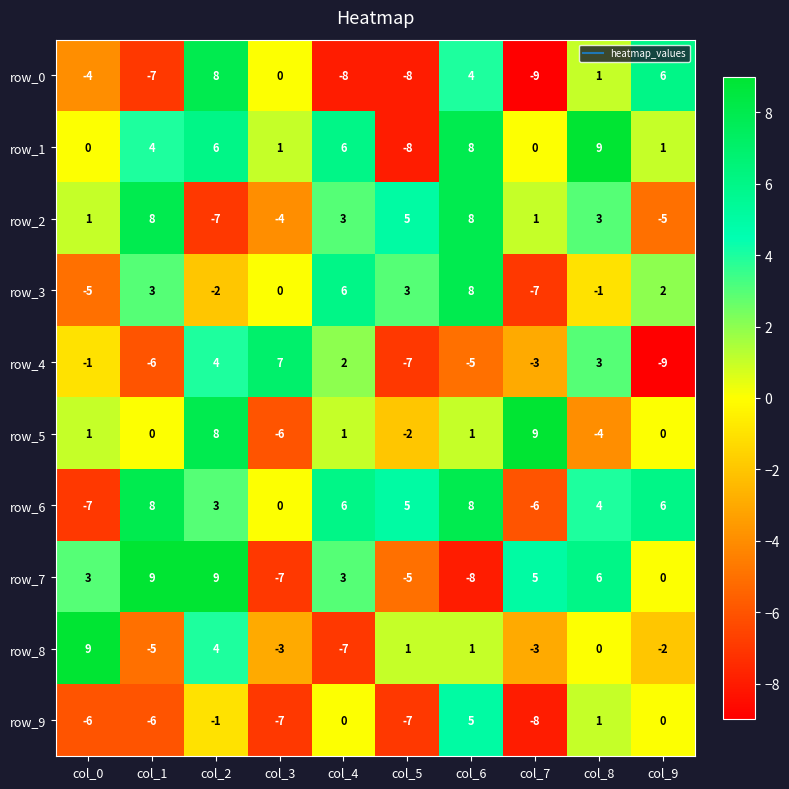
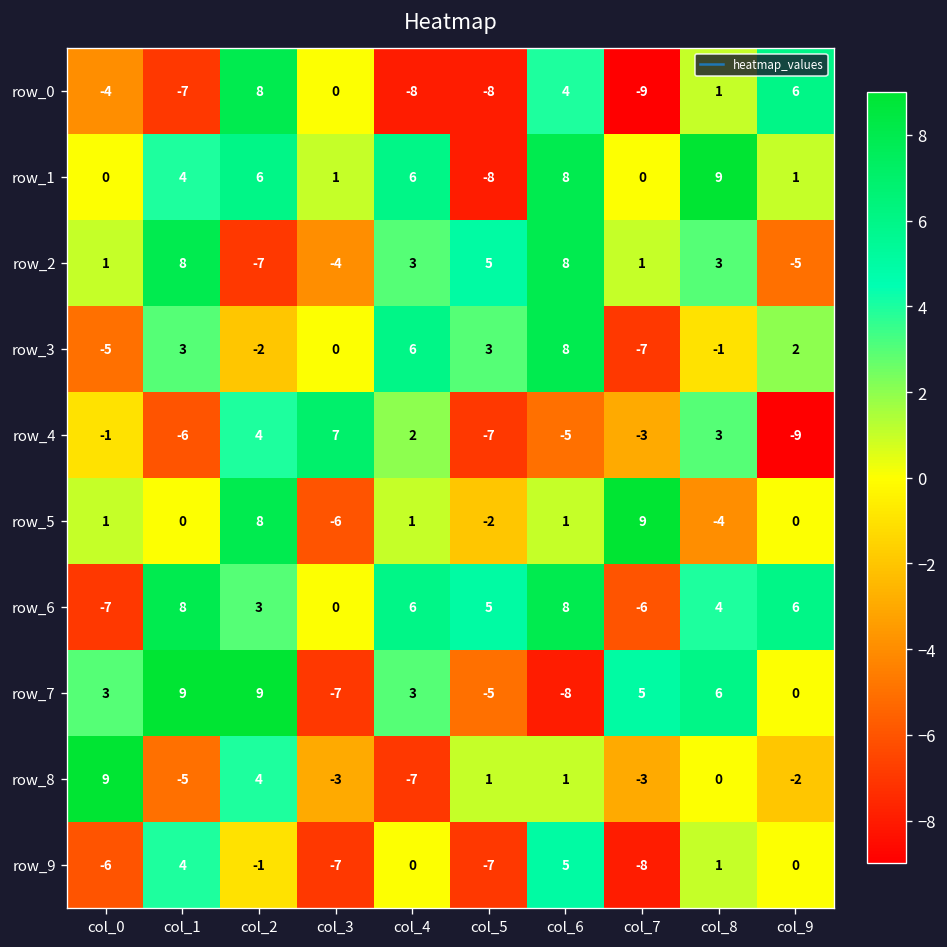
row_9, col_1: -6 -> 4
